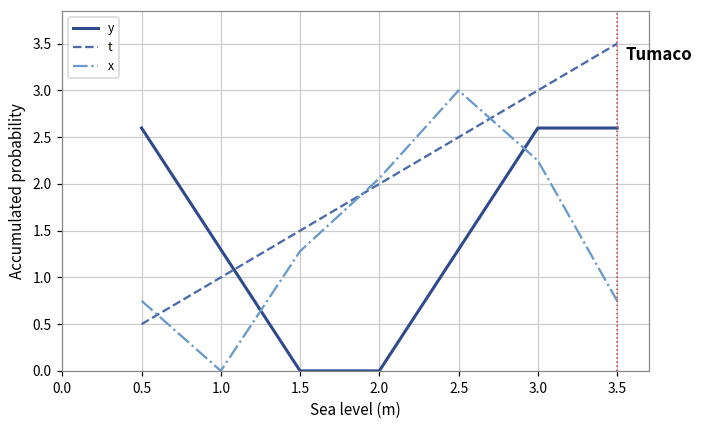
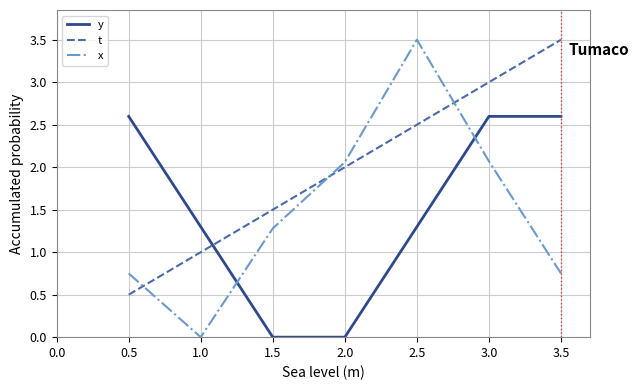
x, 2.5: 3.0 -> 3.5
x, 3.0: 2.3 -> 2.1
